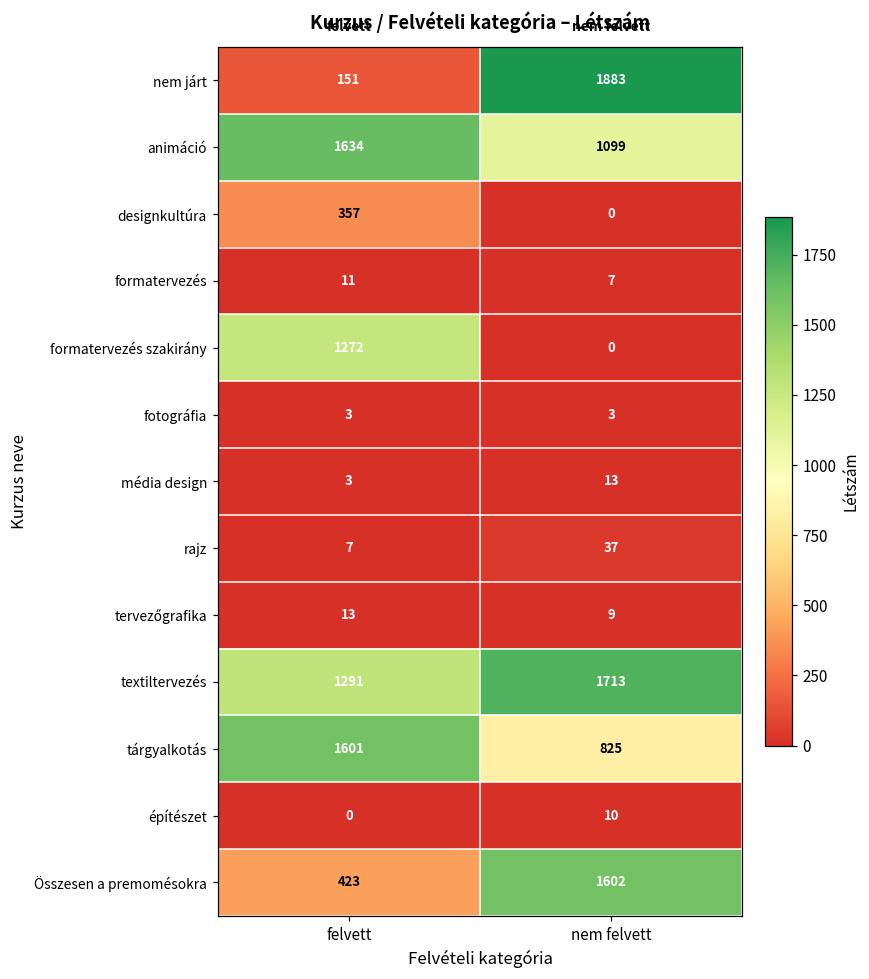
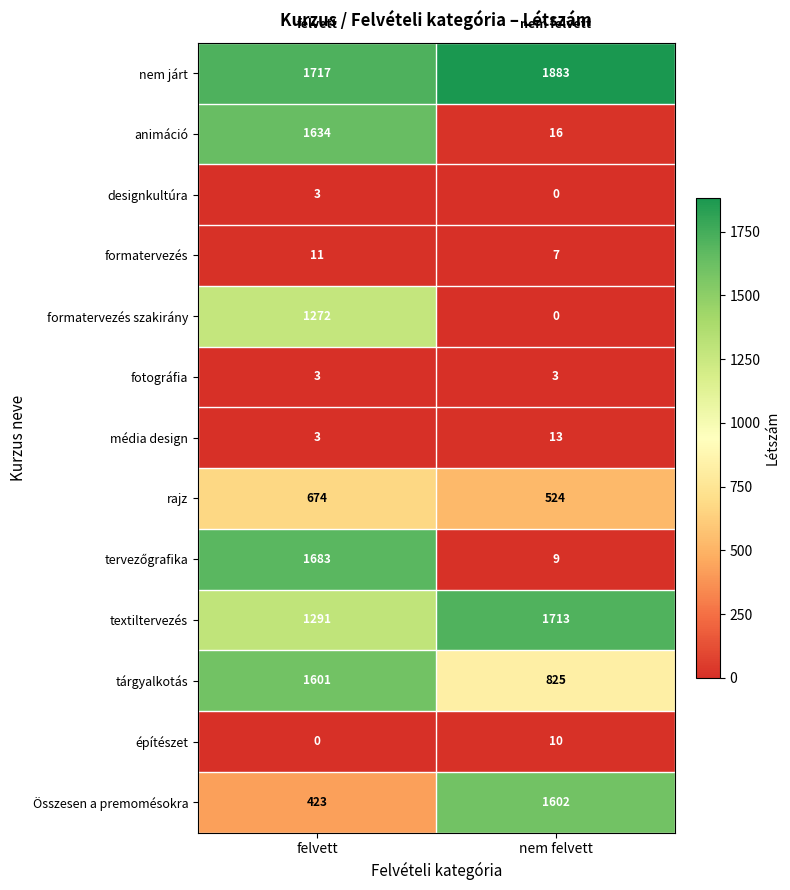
nem járt, felvett: 151 -> 1717
animáció, nem felvett: 1099 -> 16
designkultúra, felvett: 357 -> 3
rajz, felvett: 7 -> 674
rajz, nem felvett: 37 -> 524
tervezőgrafika, felvett: 13 -> 1683
